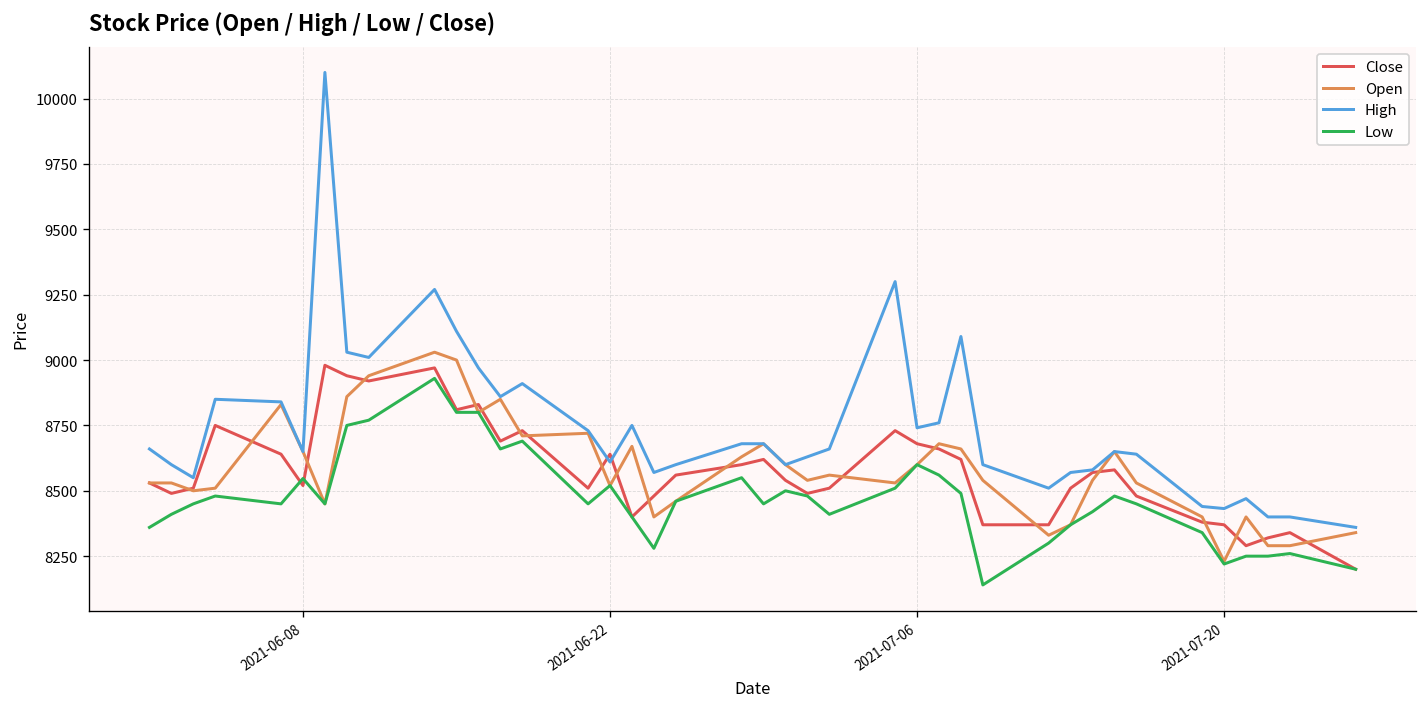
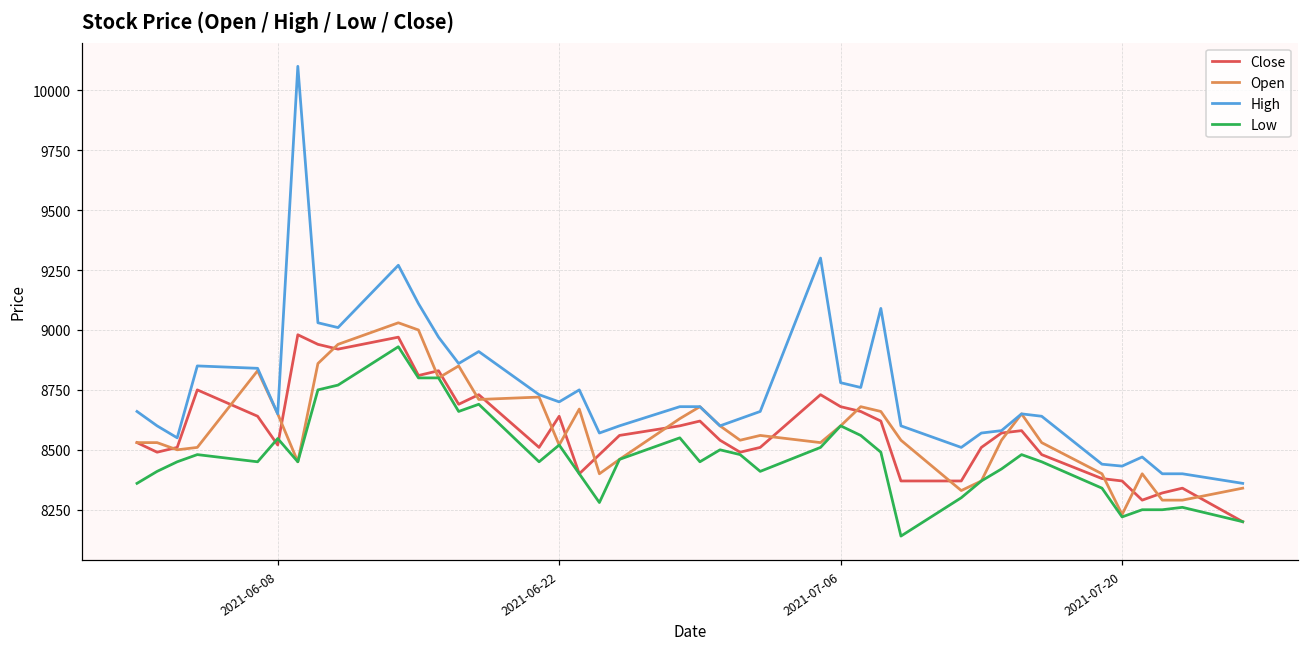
High, 2021-06-22: 8610 -> 8700
High, 2021-07-06: 8740 -> 8780
